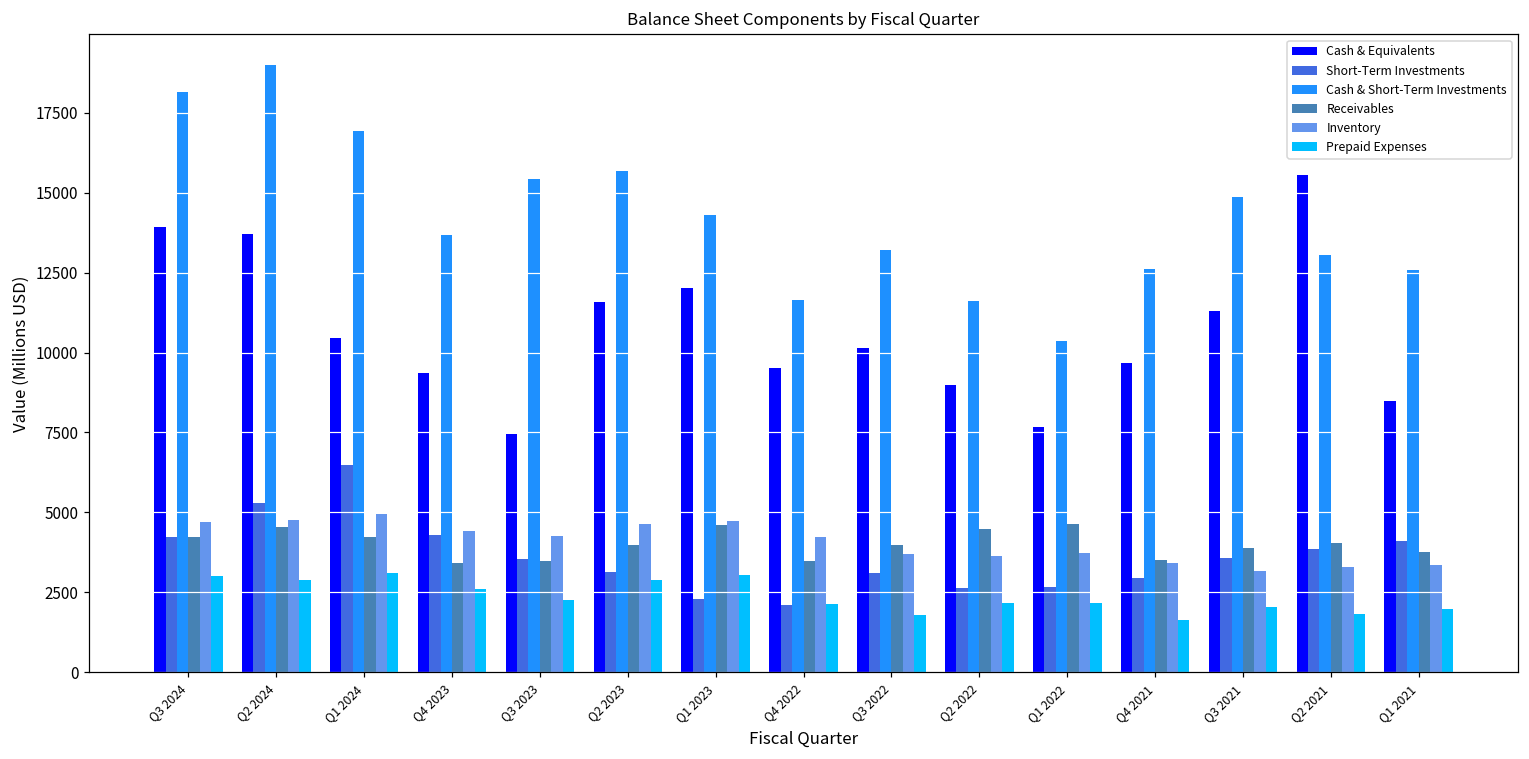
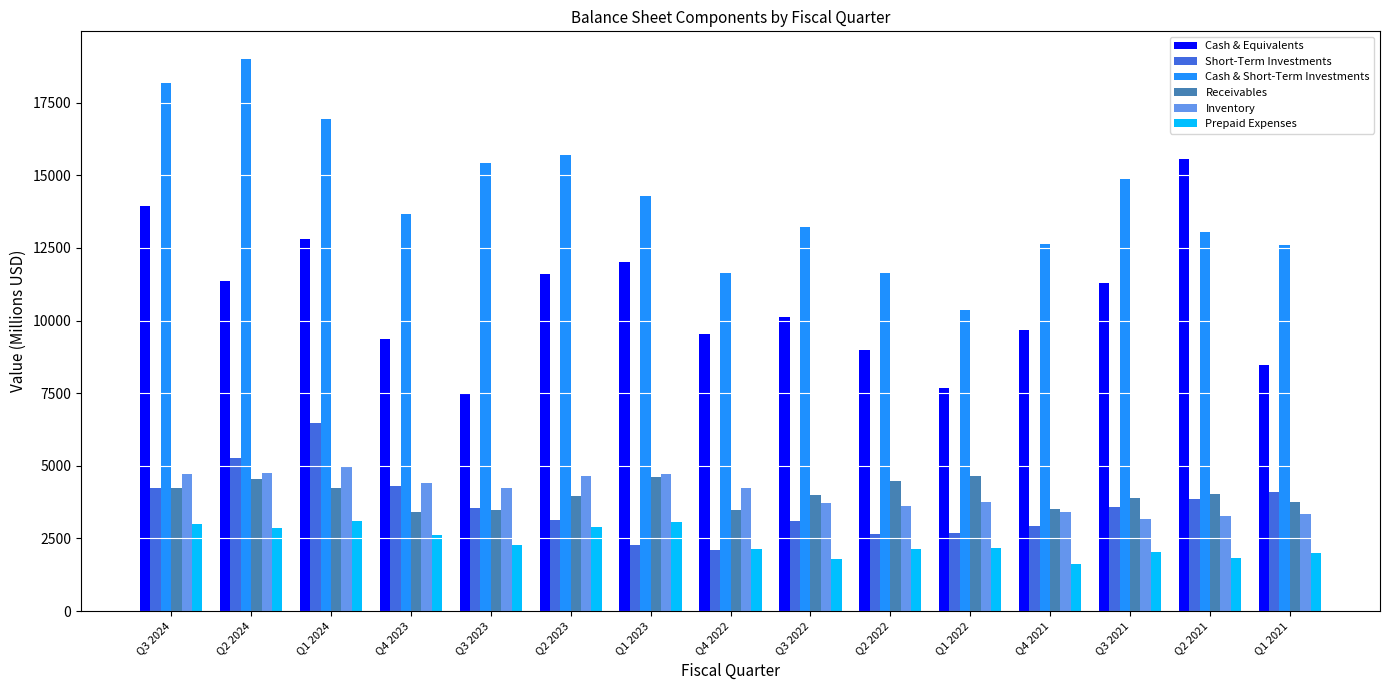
Cash & Equivalents, Q2 2024: 13700 -> 11400
Cash & Equivalents, Q1 2024: 10400 -> 12800
